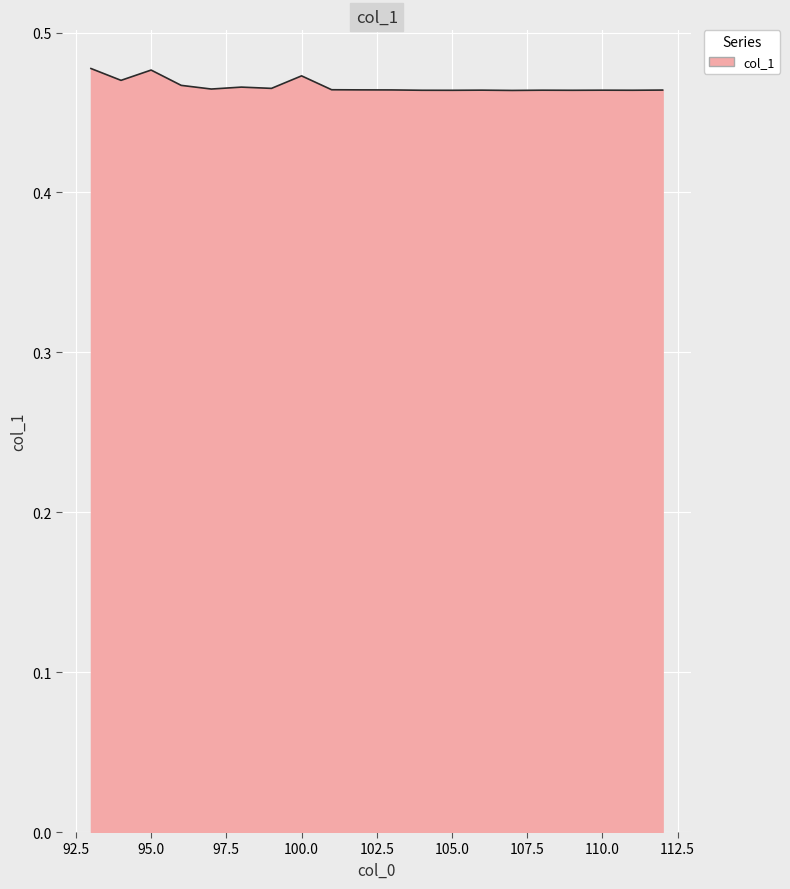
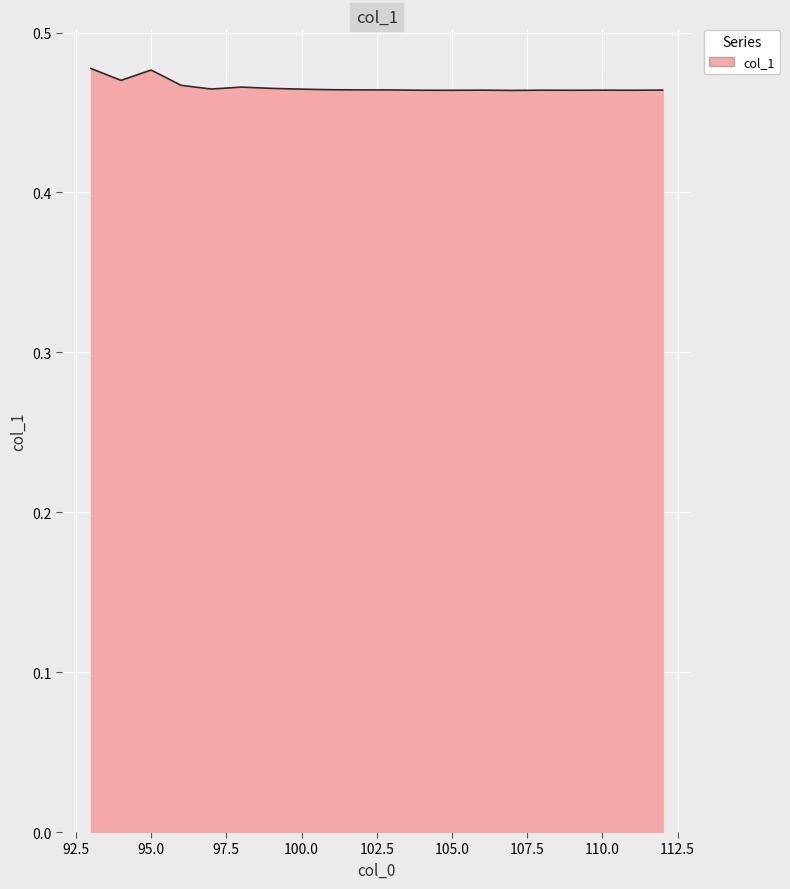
100.0: 0.473 -> 0.465
